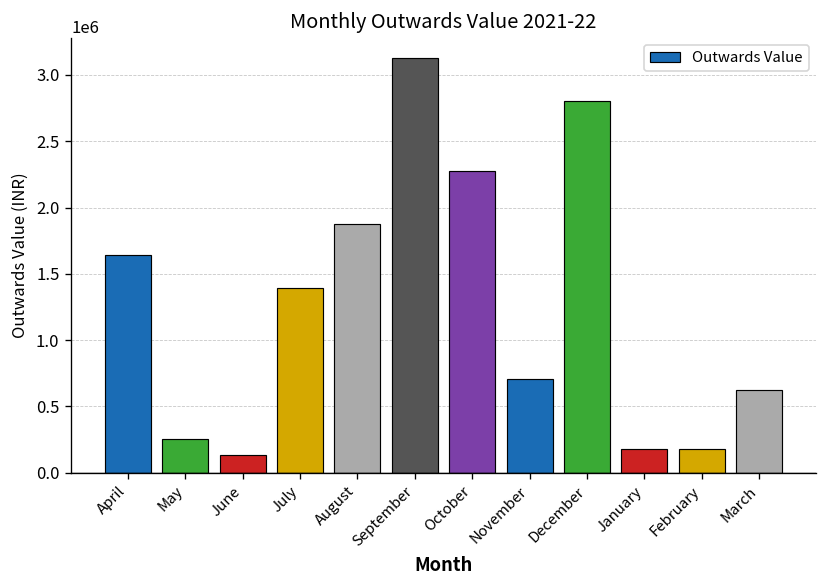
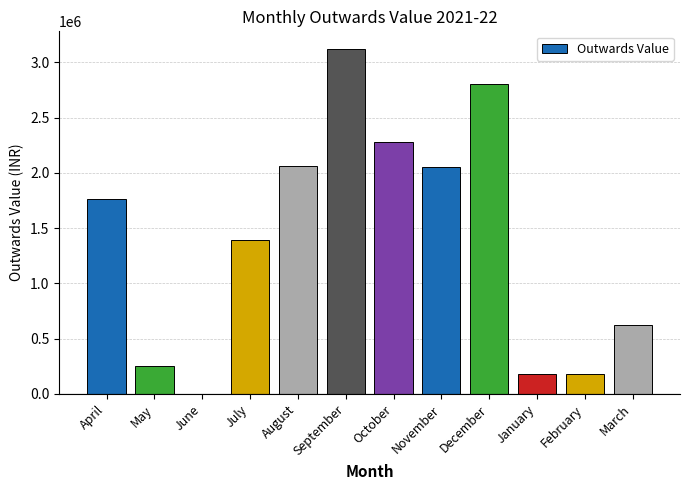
April: 1650000 -> 1760000
June: 130000 -> 0
August: 1870000 -> 2060000
November: 710000 -> 2050000
